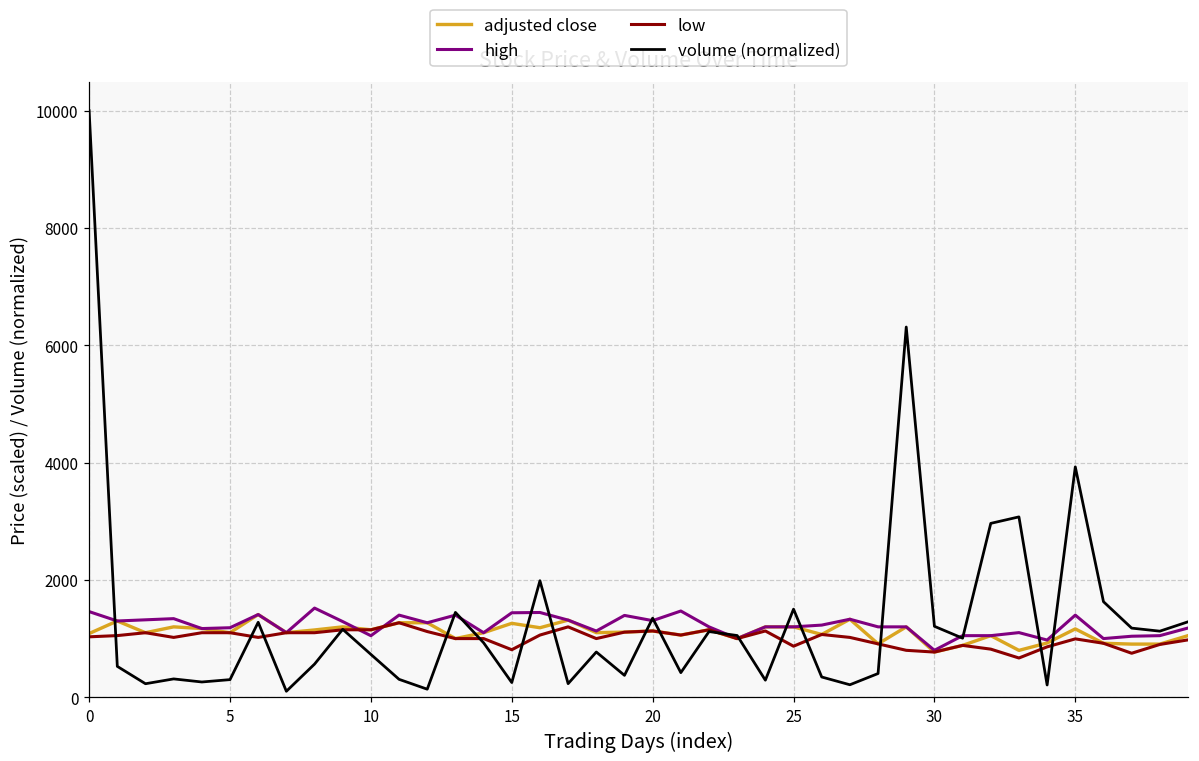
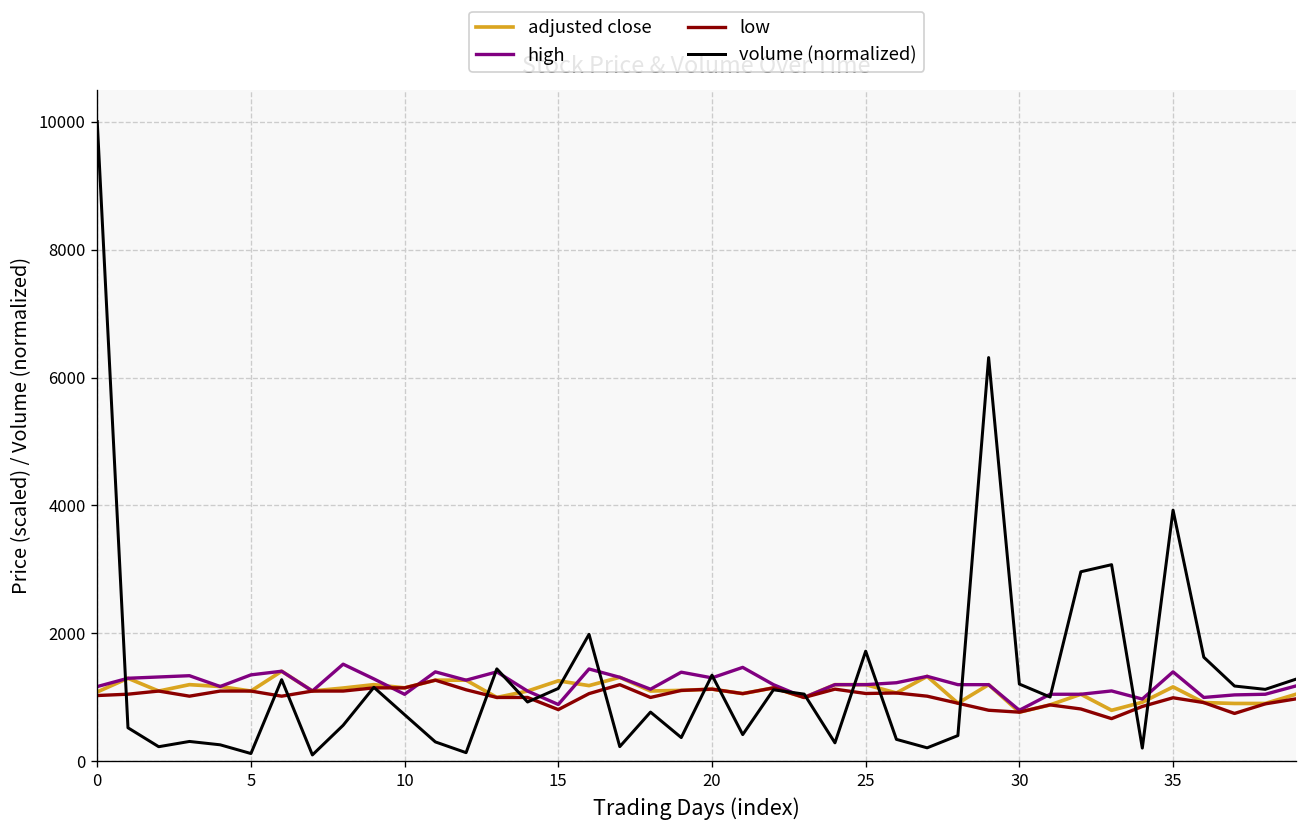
high, 0: 1500 -> 1200
high, 5: 1200 -> 1400
volume (normalized), 5: 300 -> 100
high, 15: 1400 -> 900
volume (normalized), 15: 300 -> 1100
low, 25: 900 -> 1100
volume (normalized), 25: 1500 -> 1700
